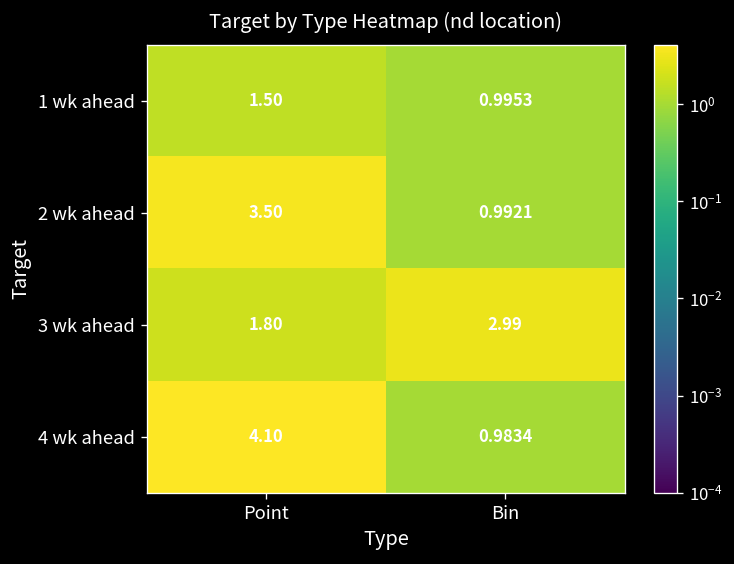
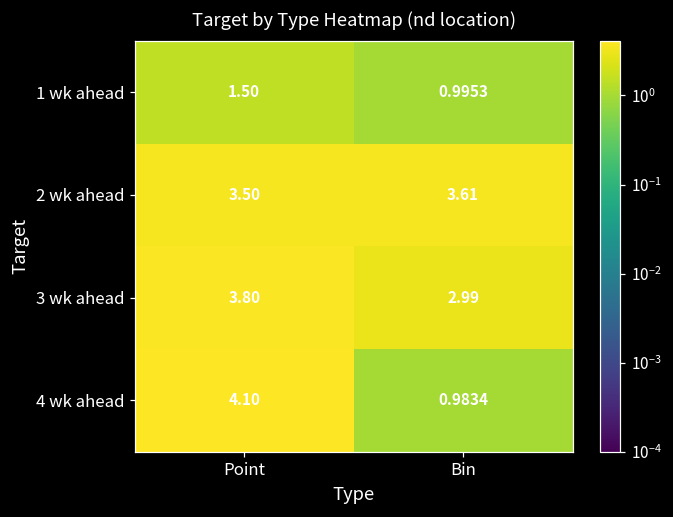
2 wk ahead, Bin: 0.9921 -> 3.61
3 wk ahead, Point: 1.80 -> 3.80
